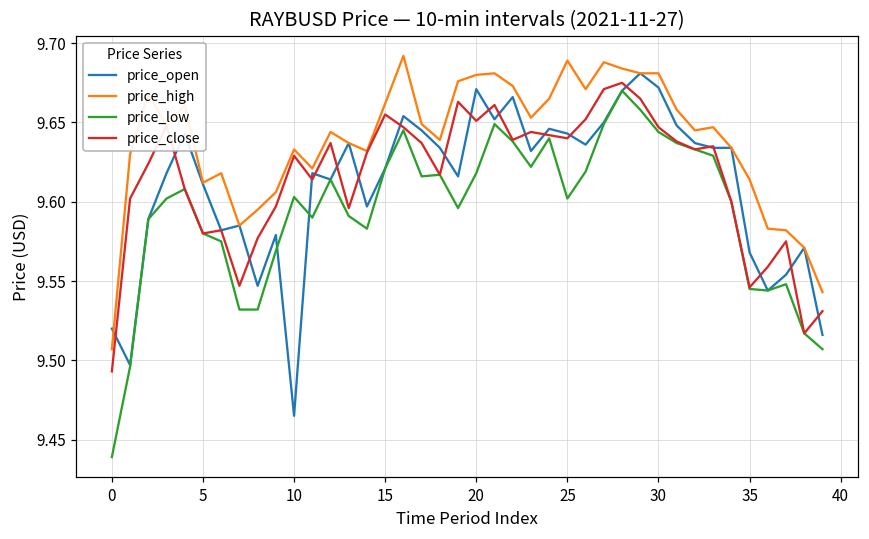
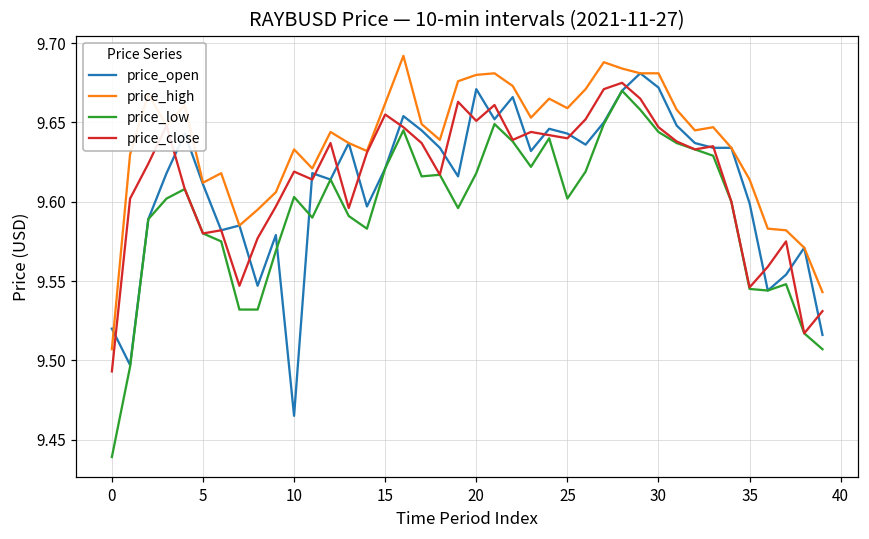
price_close, 10: 9.629 -> 9.619
price_high, 25: 9.689 -> 9.659
price_open, 35: 9.568 -> 9.599
